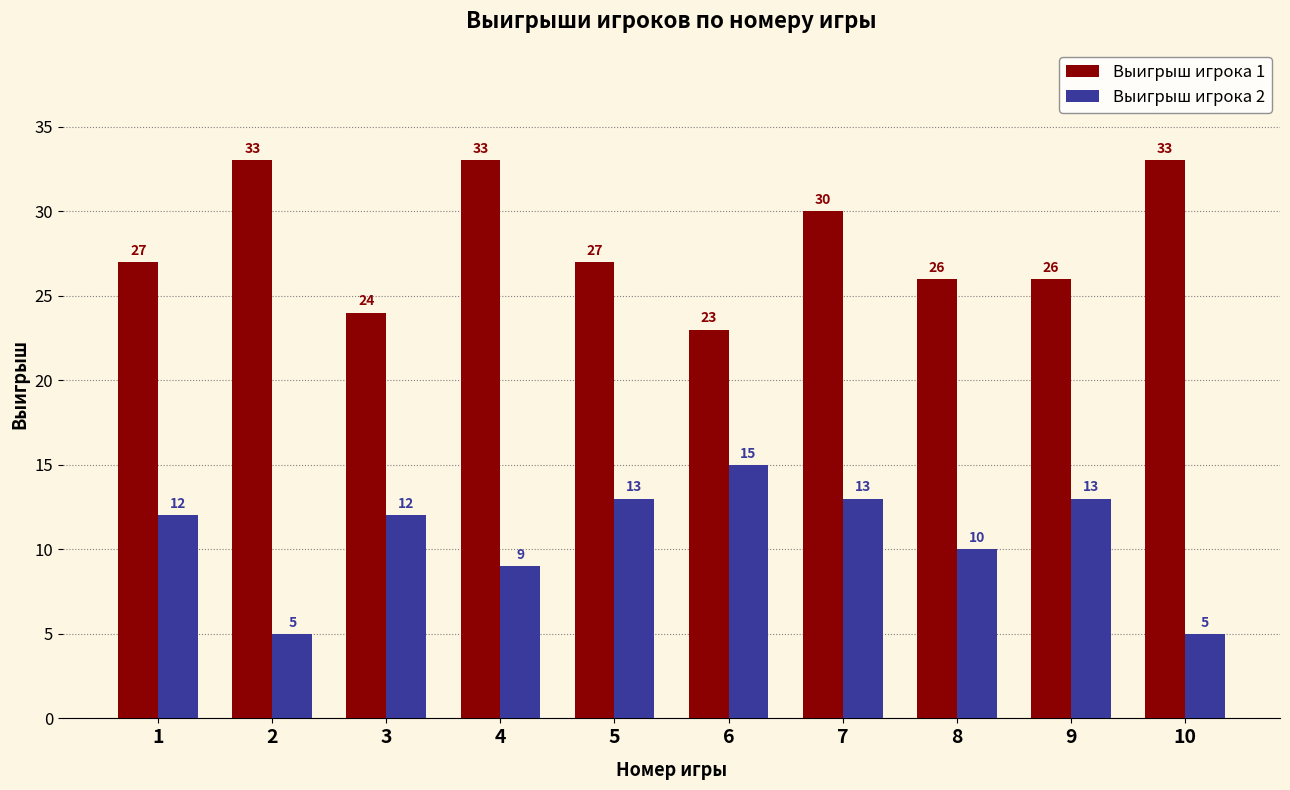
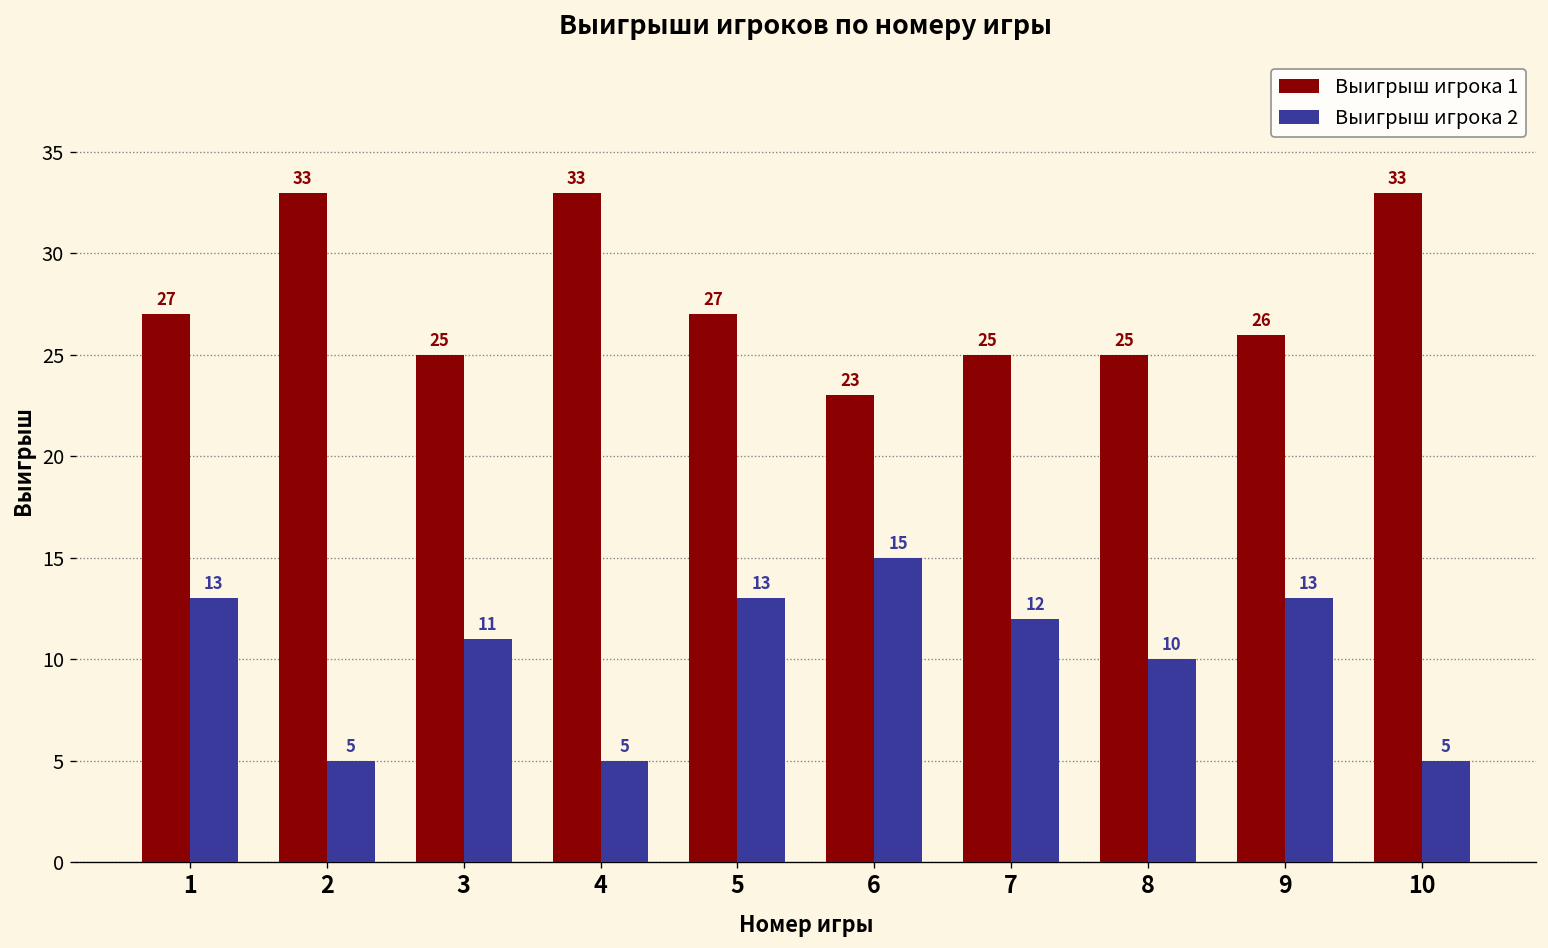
Выигрыш игрока 2, 1: 12 -> 13
Выигрыш игрока 1, 3: 24 -> 25
Выигрыш игрока 2, 3: 12 -> 11
Выигрыш игрока 2, 4: 9 -> 5
Выигрыш игрока 1, 7: 30 -> 25
Выигрыш игрока 2, 7: 13 -> 12
Выигрыш игрока 1, 8: 26 -> 25
